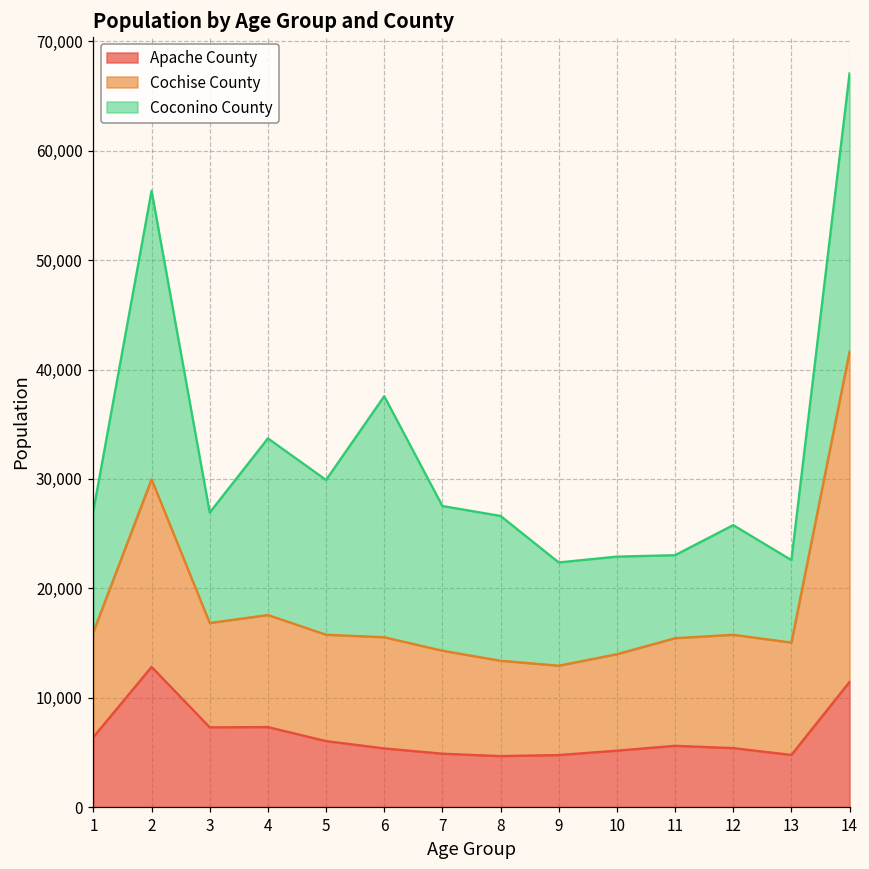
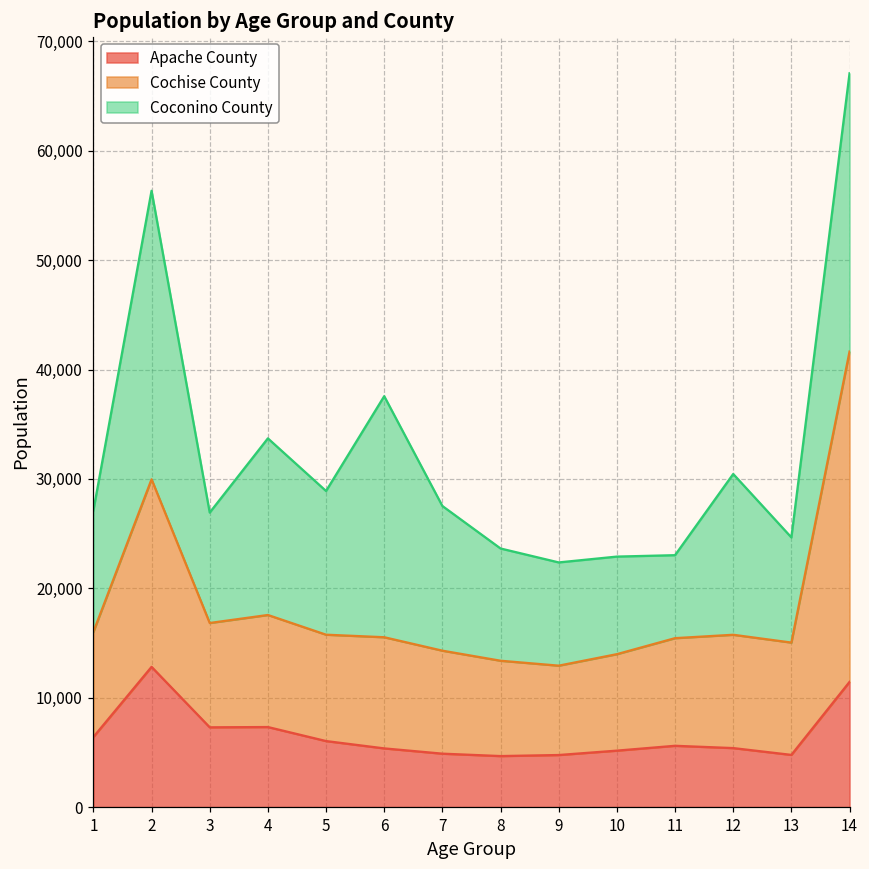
Coconino County, 5: 14,000 -> 13,000
Coconino County, 8: 13,000 -> 10,000
Coconino County, 12: 10,000 -> 15,000
Coconino County, 13: 8,000 -> 10,000
